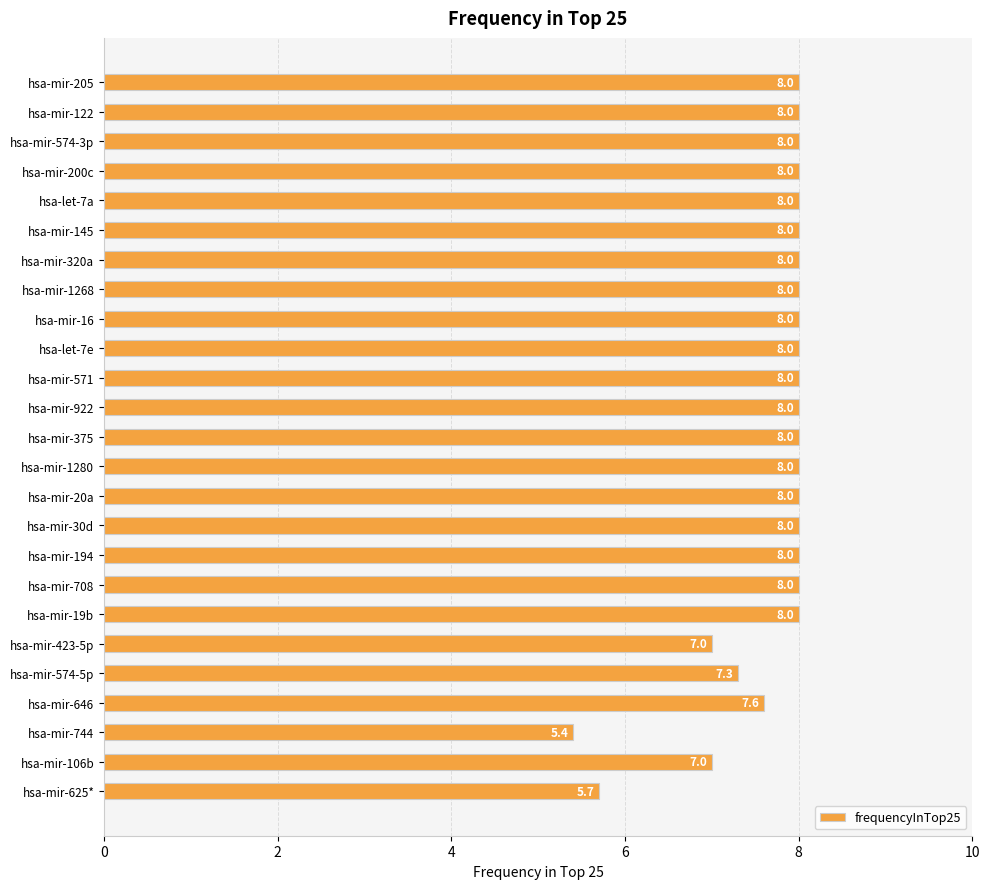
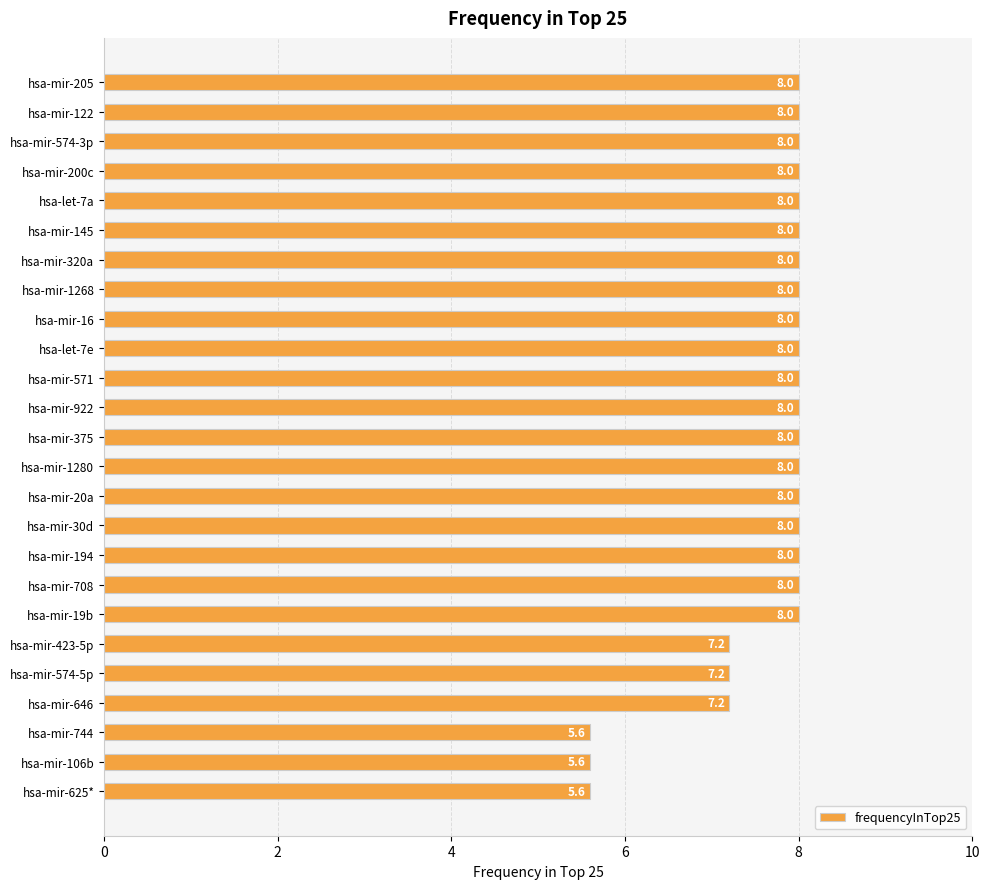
hsa-mir-423-5p: 7.0 -> 7.2
hsa-mir-574-5p: 7.3 -> 7.2
hsa-mir-646: 7.6 -> 7.2
hsa-mir-744: 5.4 -> 5.6
hsa-mir-106b: 7.0 -> 5.6
hsa-mir-625*: 5.7 -> 5.6
